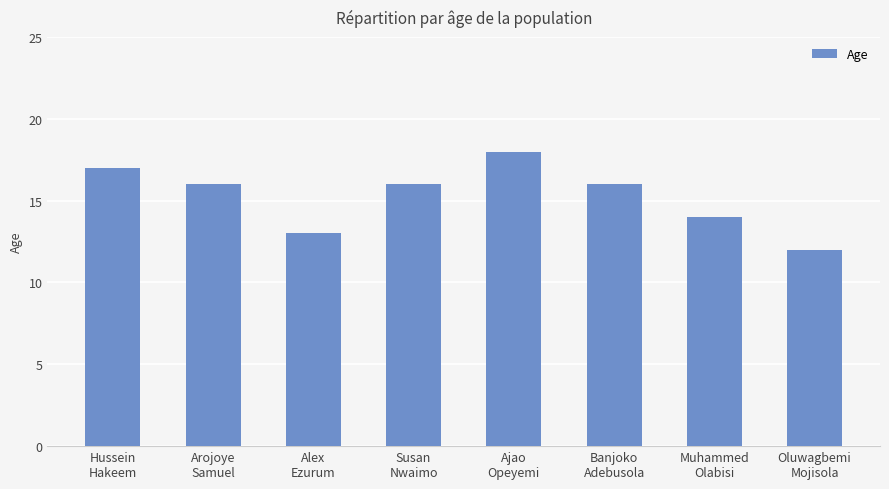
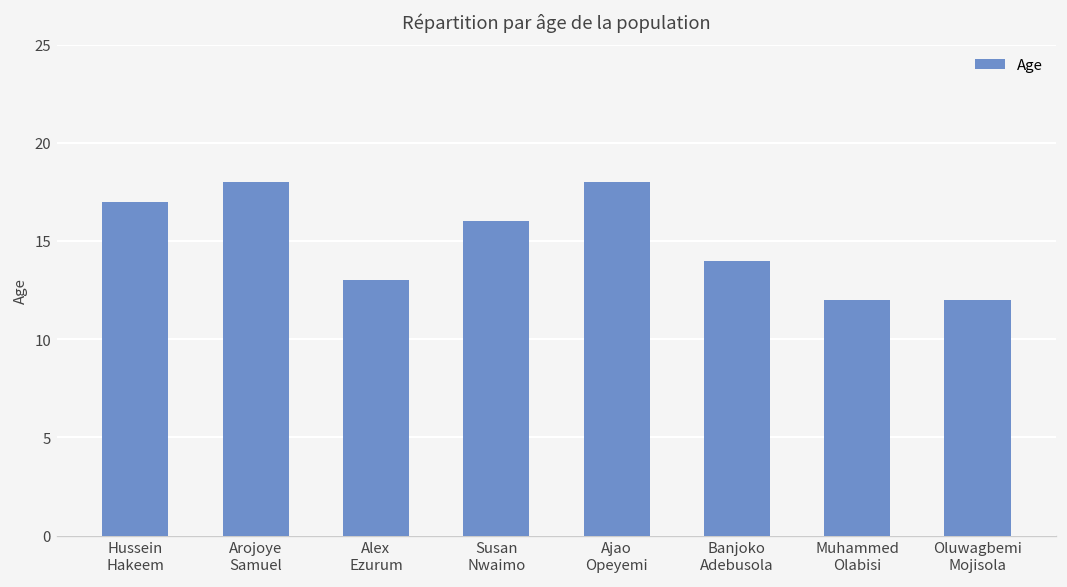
Arojoye Samuel: 16 -> 18
Banjoko Adebusola: 16 -> 14
Muhammed Olabisi: 14 -> 12
